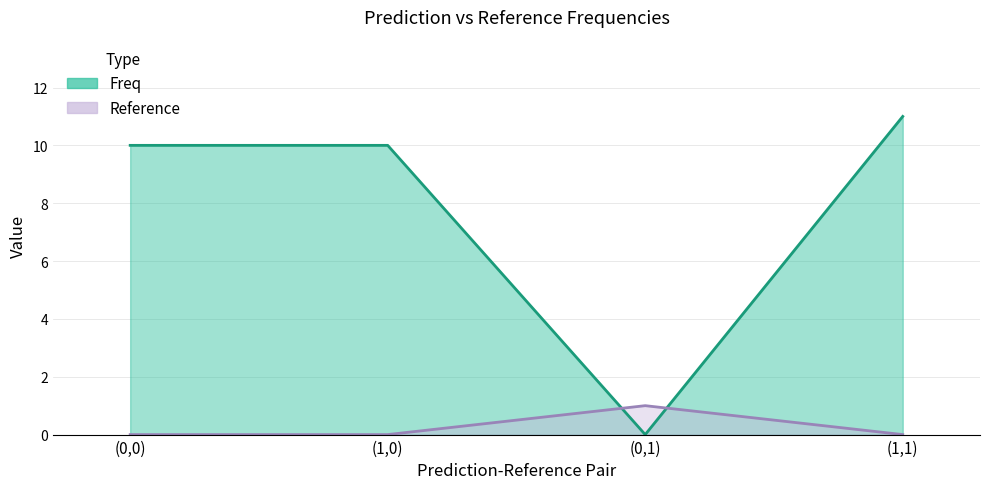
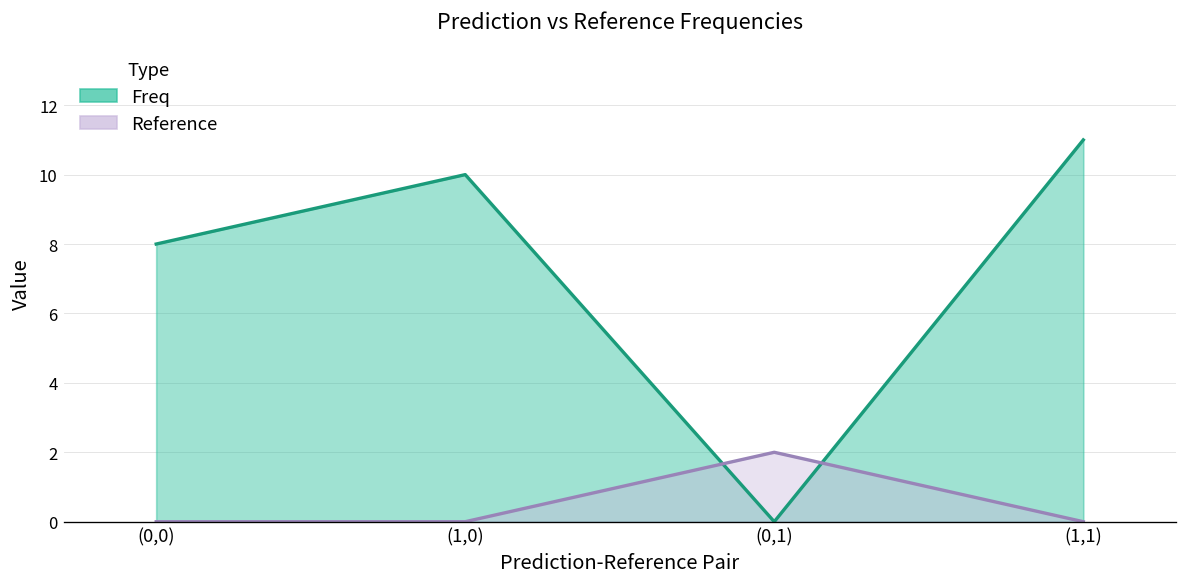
Freq, (0,0): 10 -> 8
Reference, (0,1): 1 -> 2
